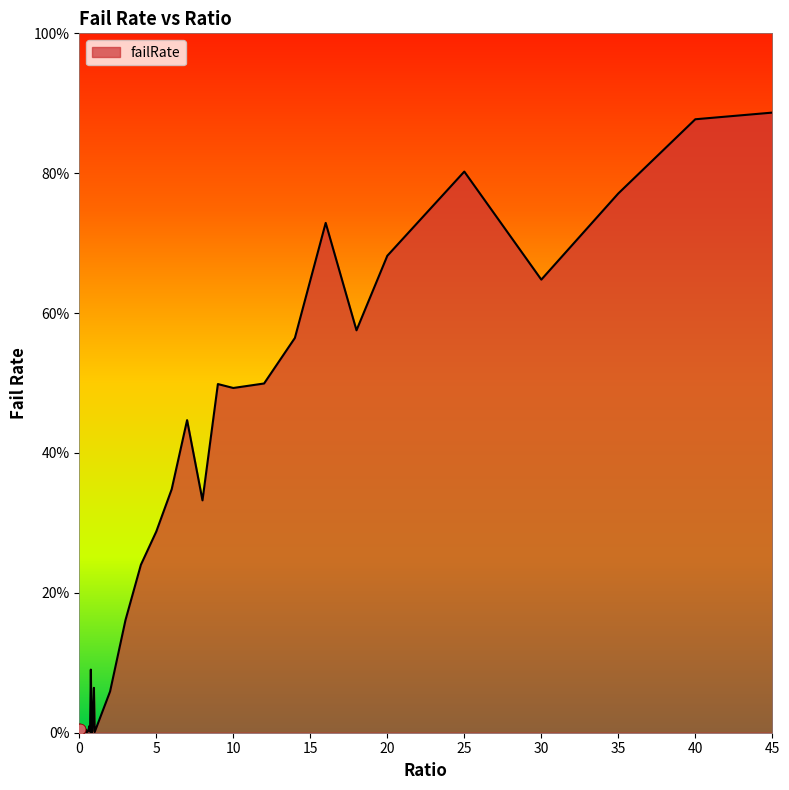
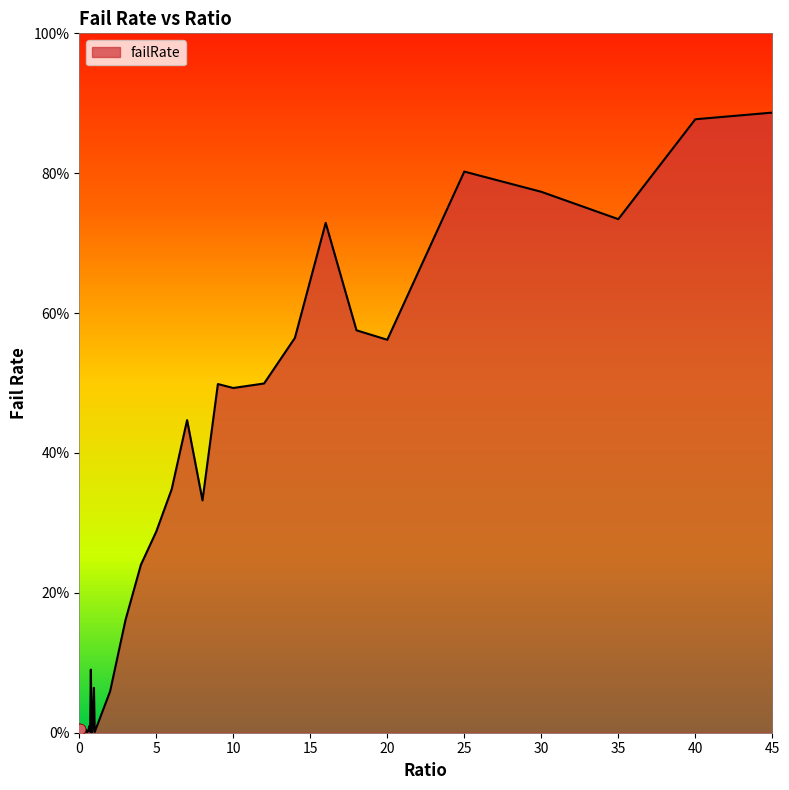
failRate, 20: 68% -> 56%
failRate, 30: 65% -> 77%
failRate, 35: 77% -> 73%
